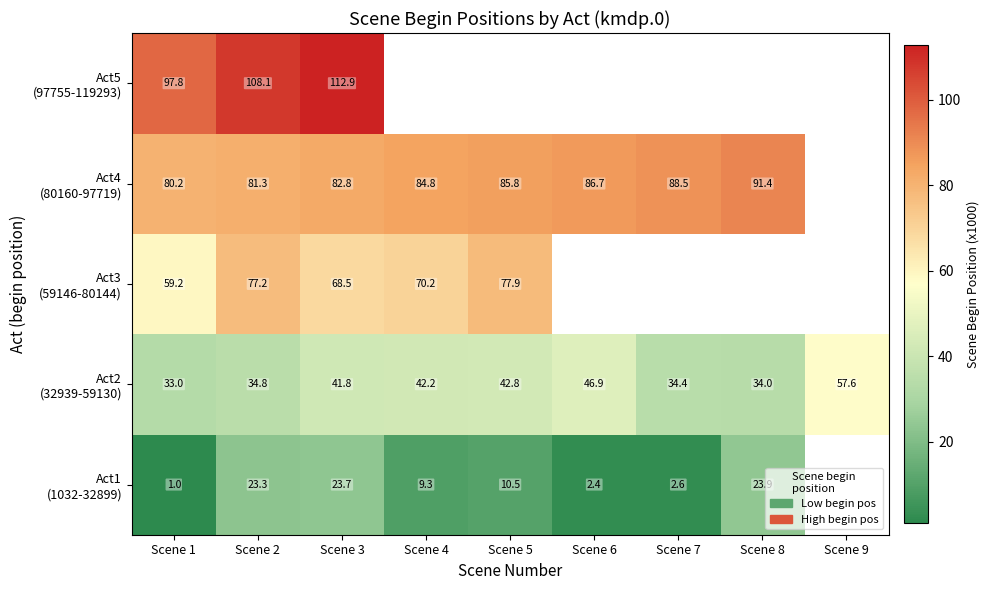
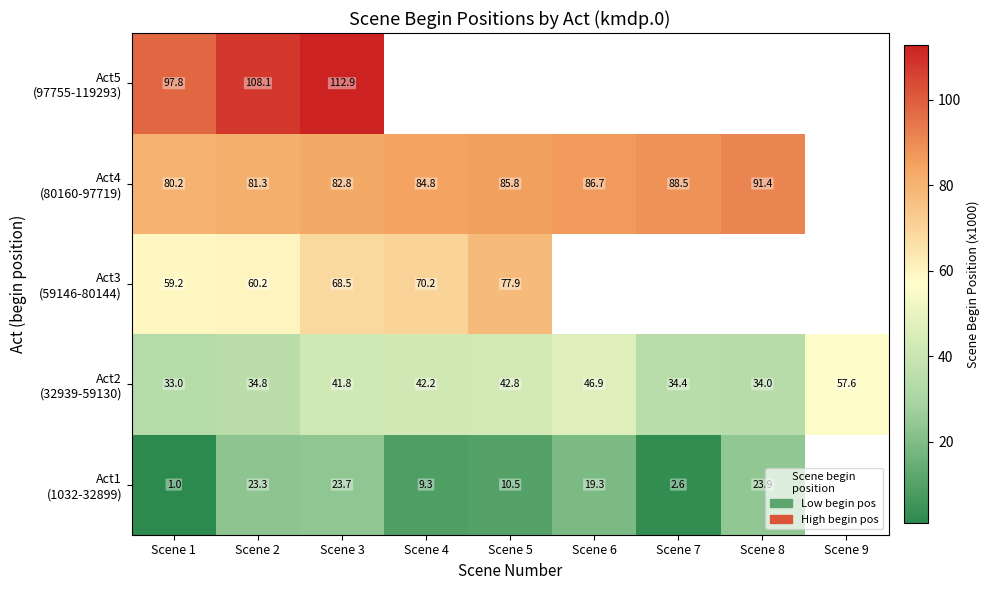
Act3 (59146-80144), Scene 2: 77.2 -> 60.2
Act1 (1032-32899), Scene 6: 2.4 -> 19.3
